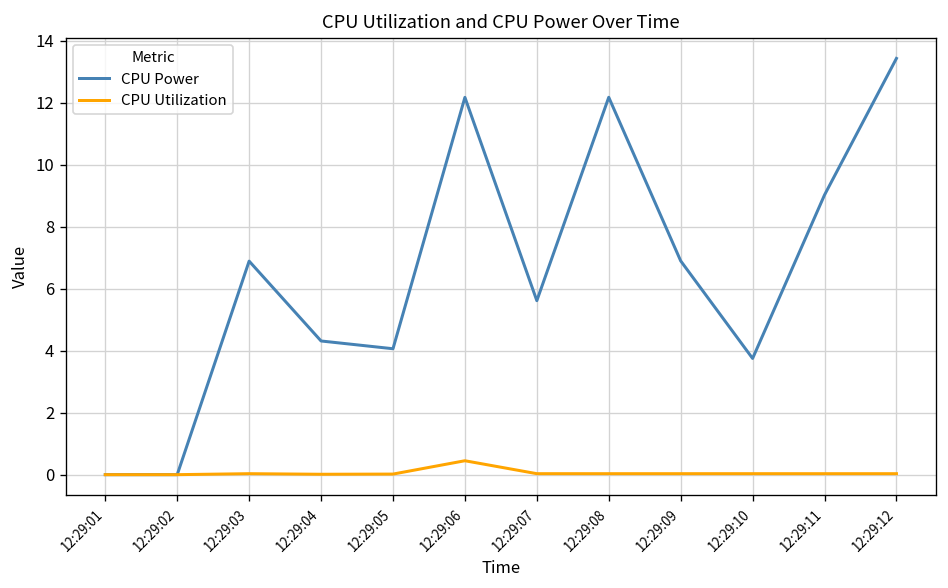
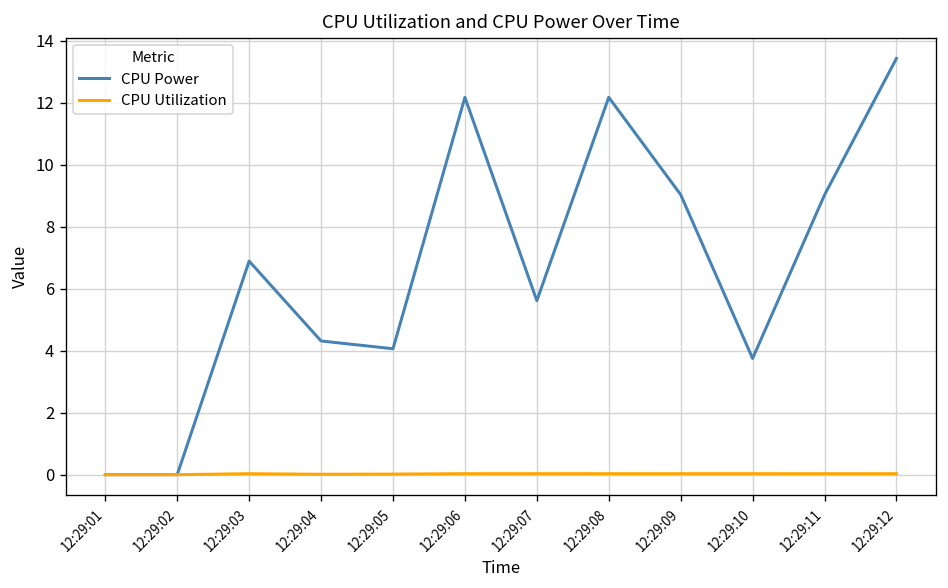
CPU Utilization, 12:29:06: 0.4 -> 0.0
CPU Power, 12:29:09: 6.9 -> 9.0
